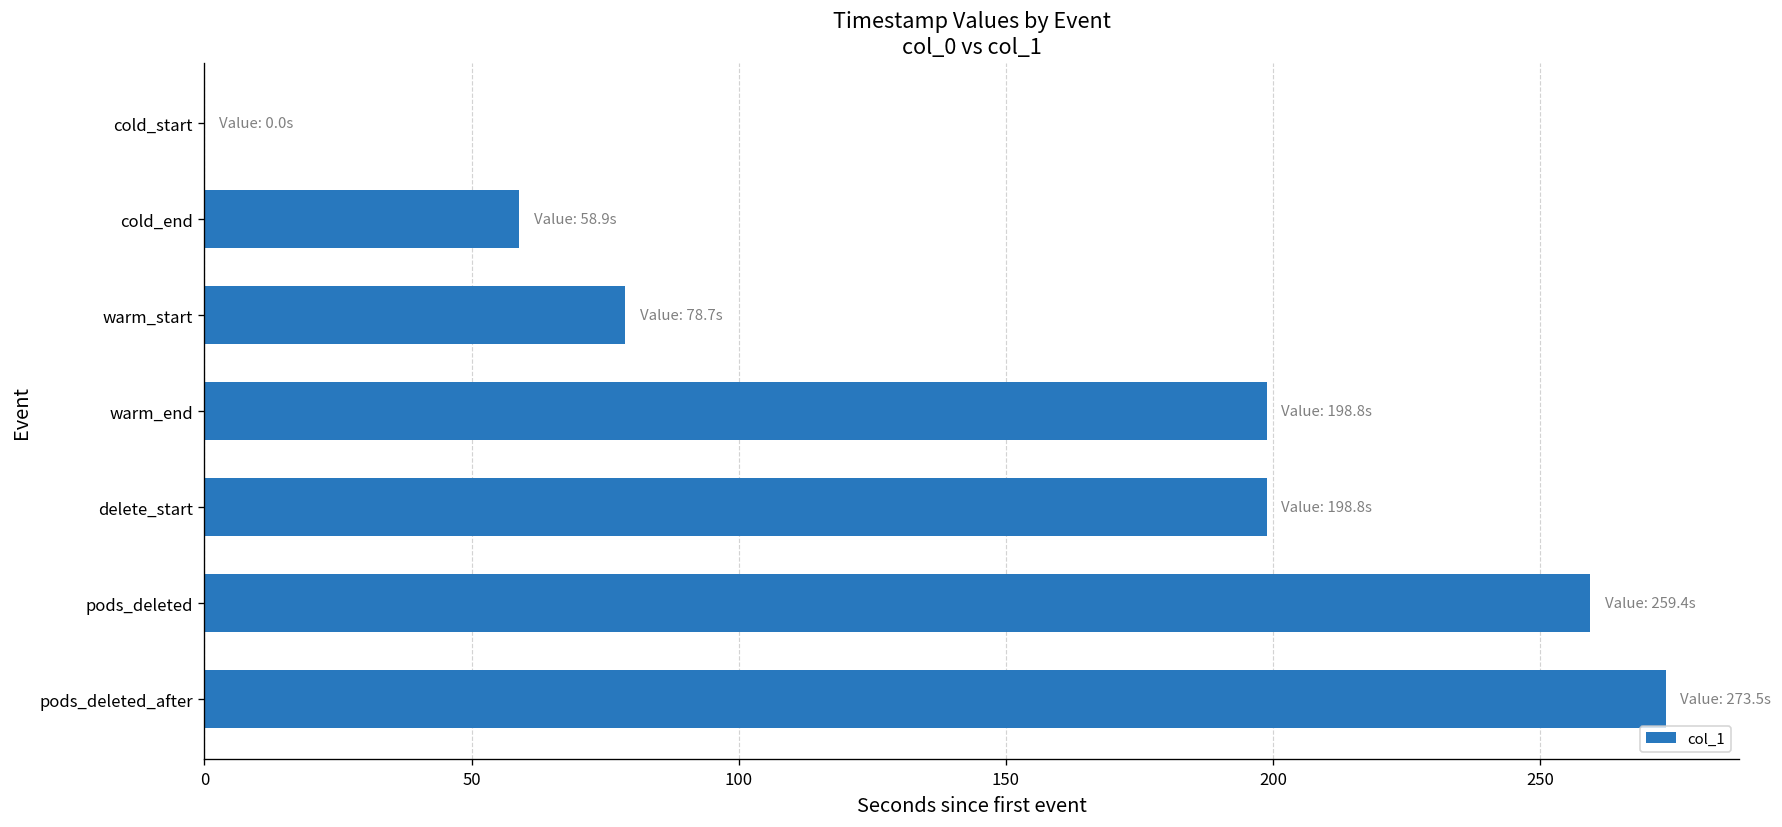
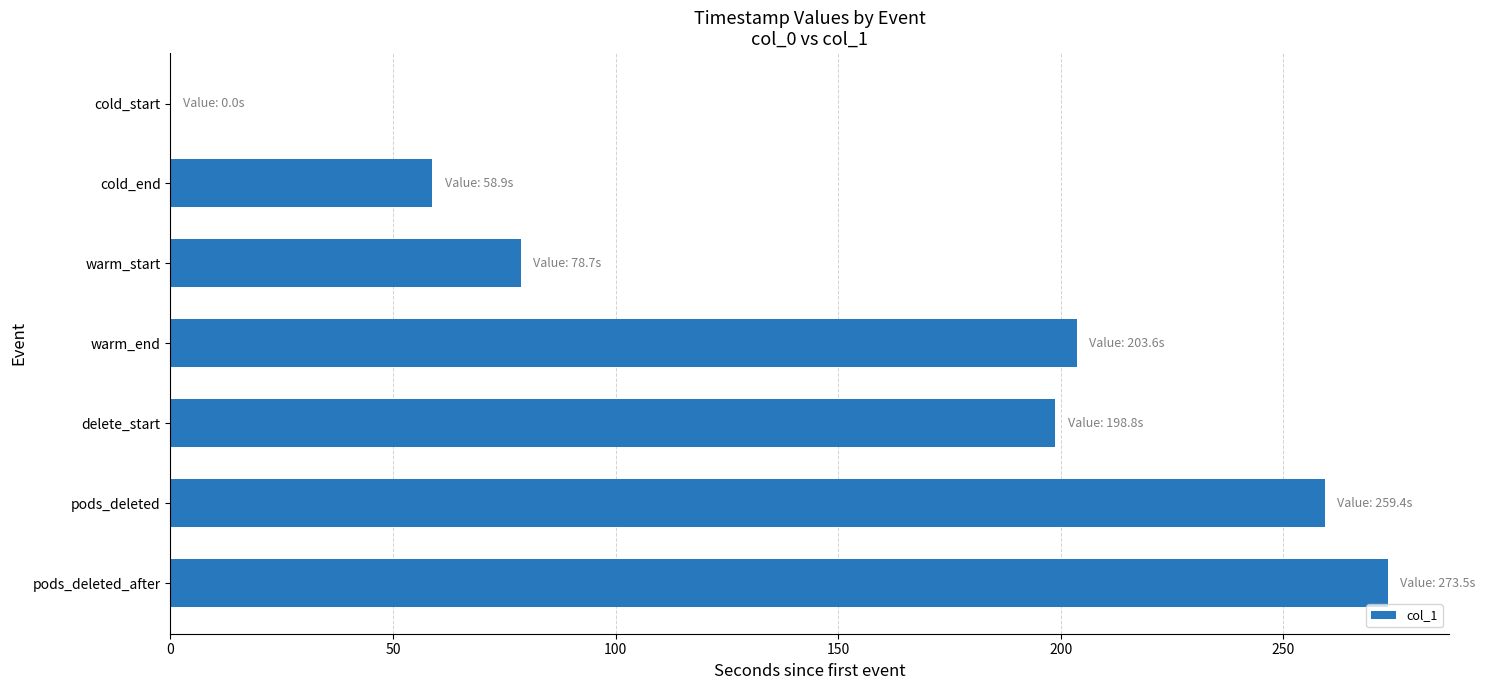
warm_end: 198.8s -> 203.6s
